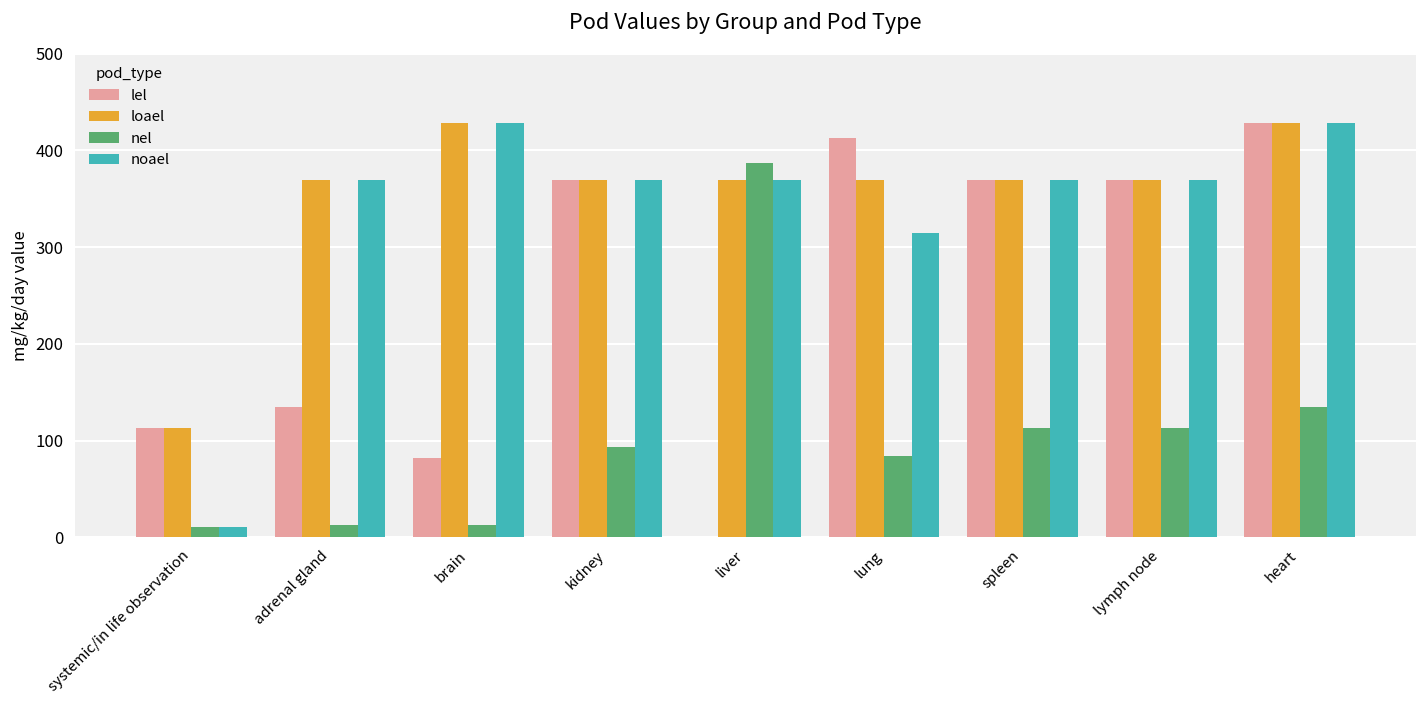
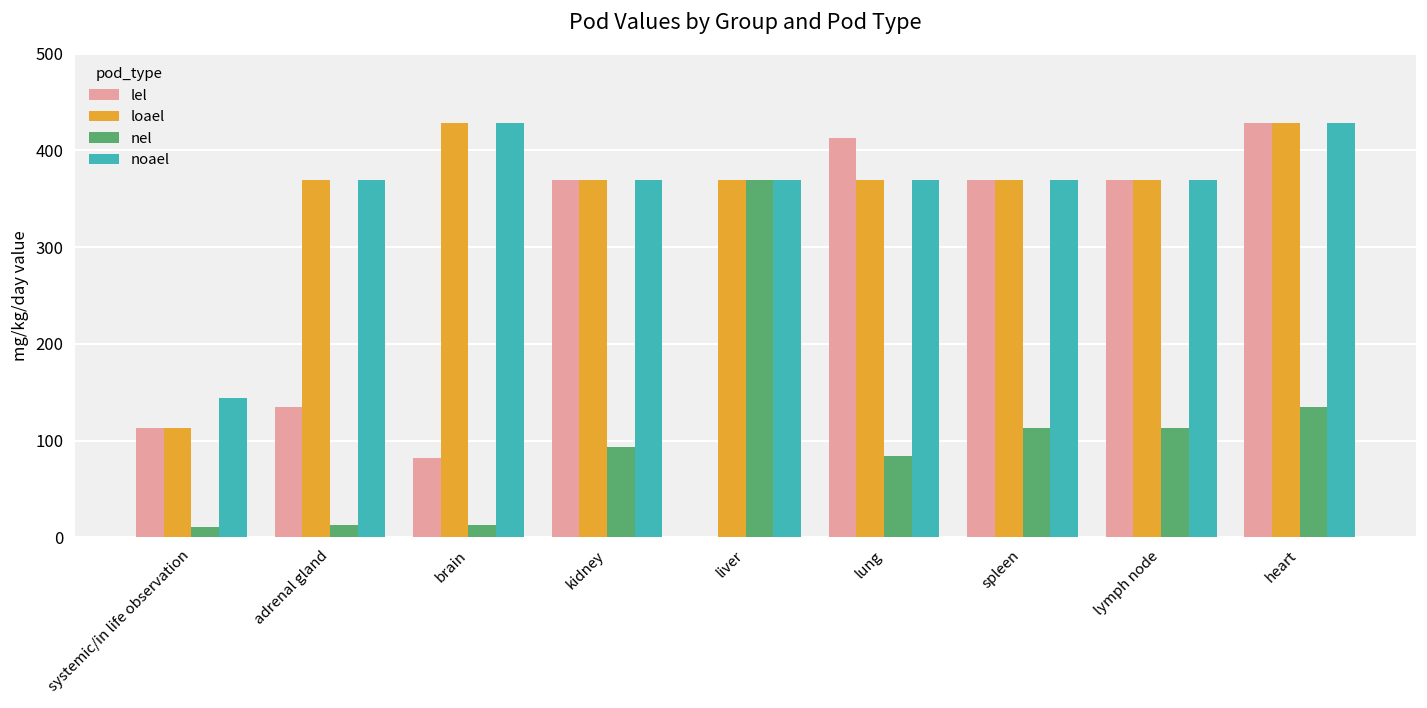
noael, systemic/in life observation: 10 -> 140
nel, liver: 390 -> 370
noael, lung: 310 -> 370
